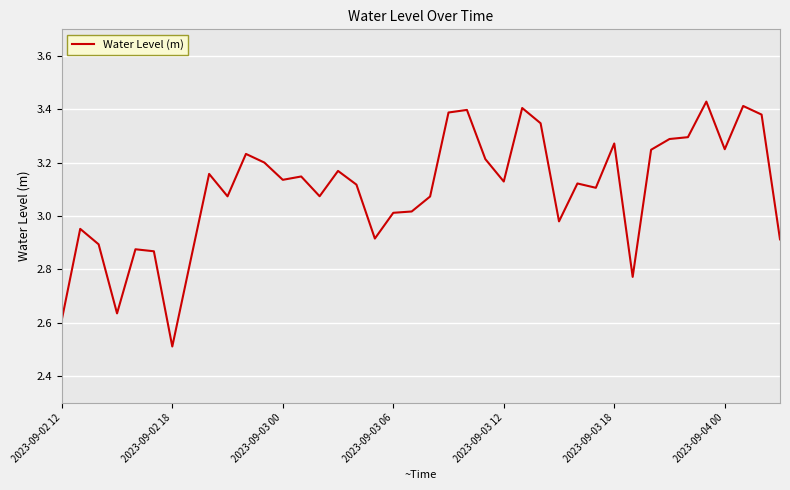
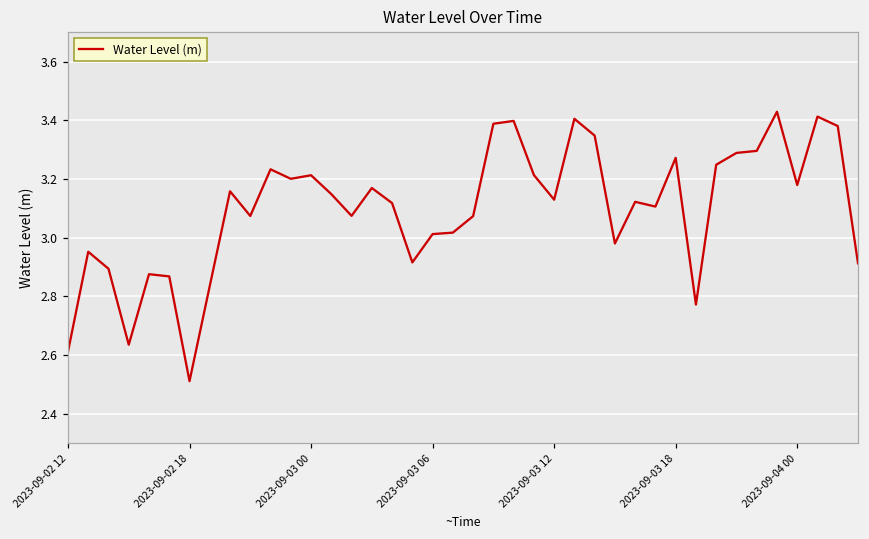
2023-09-03 00: 3.14 -> 3.21
2023-09-04 00: 3.25 -> 3.18
